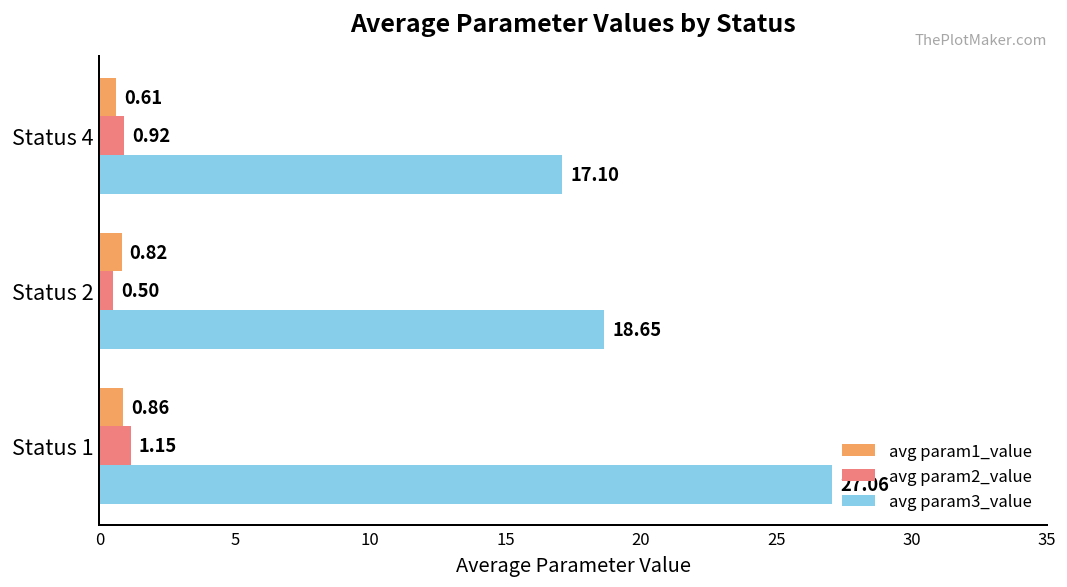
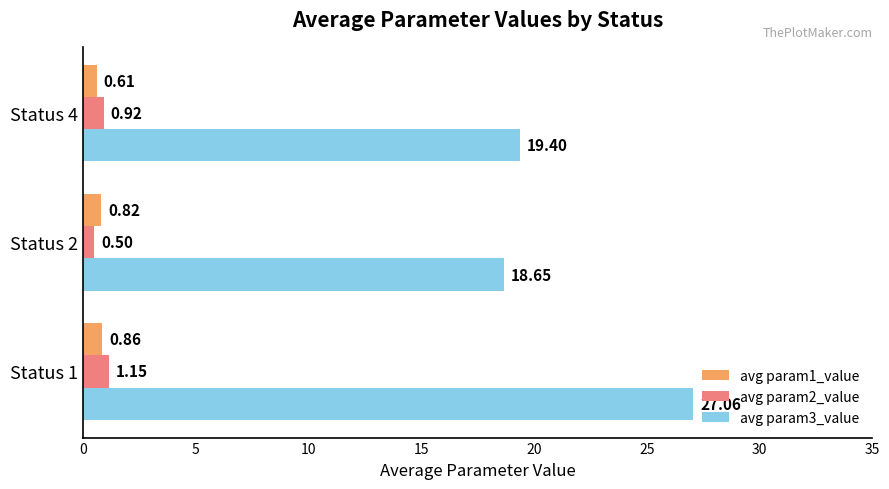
avg param3_value, Status 4: 17.10 -> 19.40
